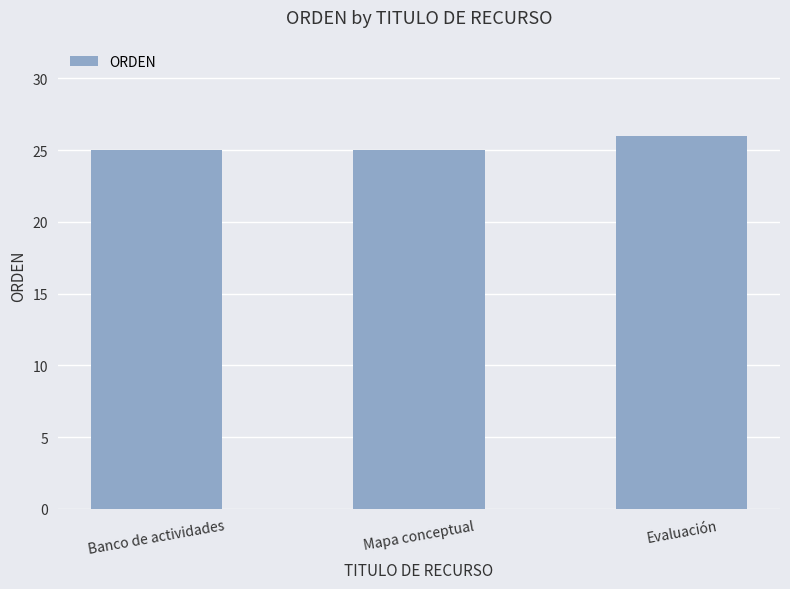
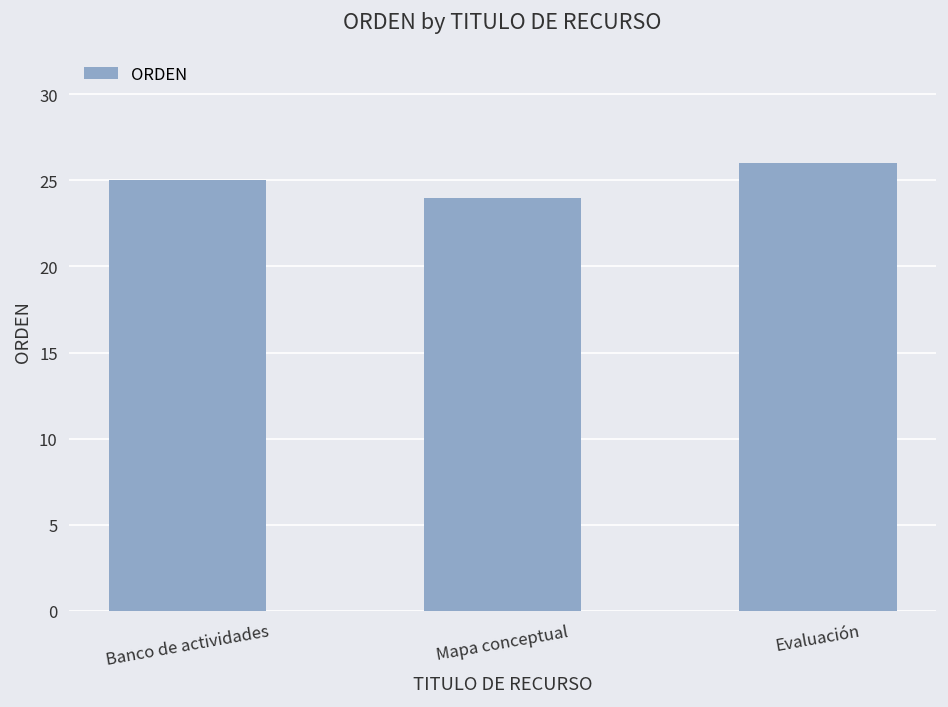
Mapa conceptual: 25 -> 24
